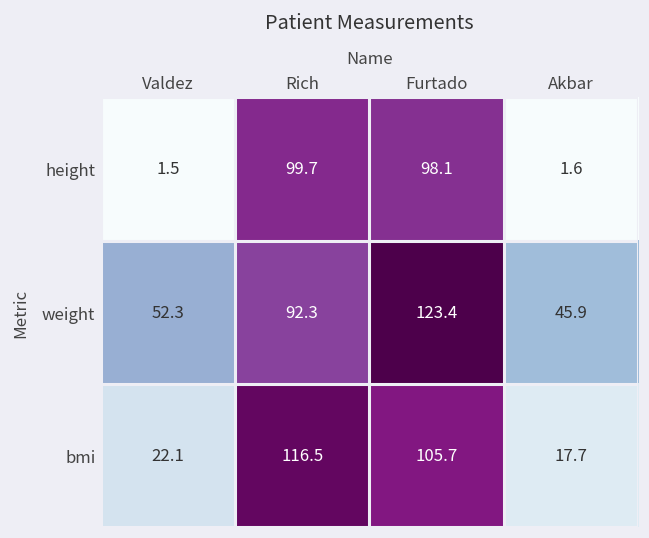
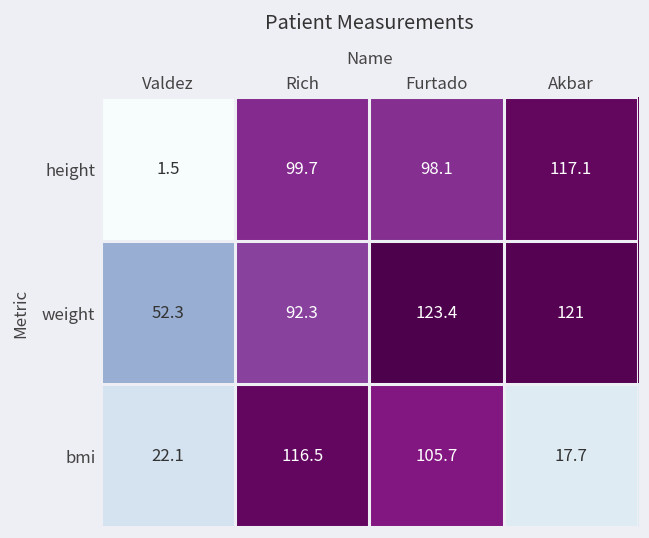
height, Akbar: 1.6 -> 117.1
weight, Akbar: 45.9 -> 121
